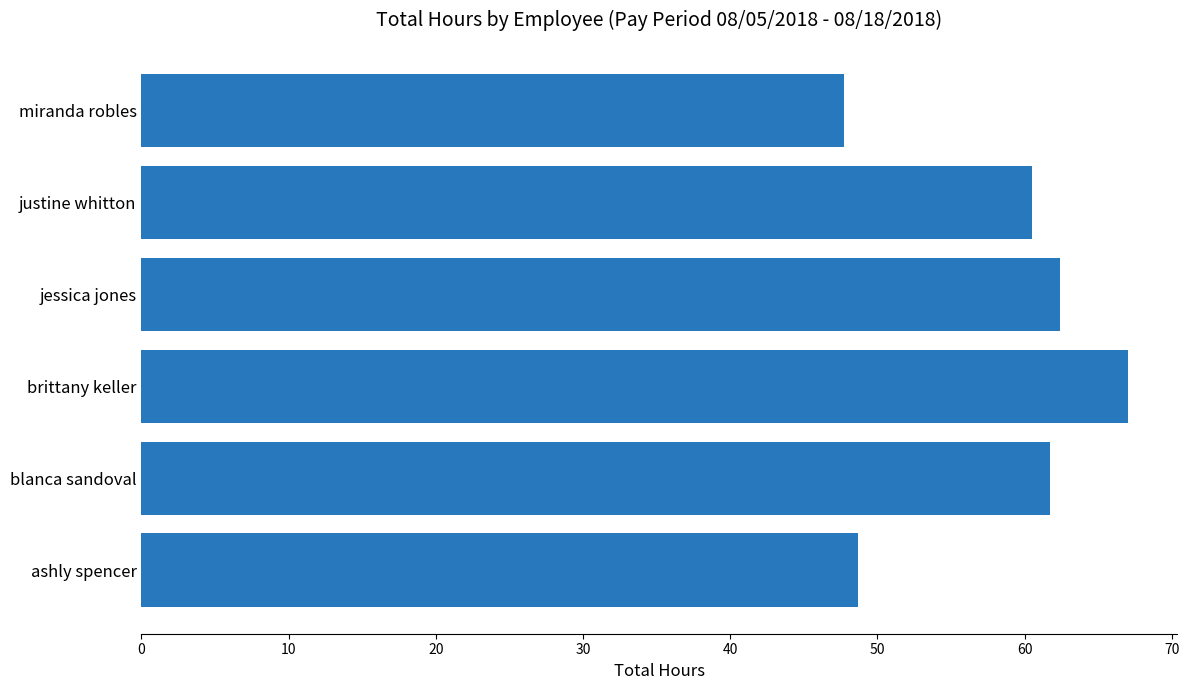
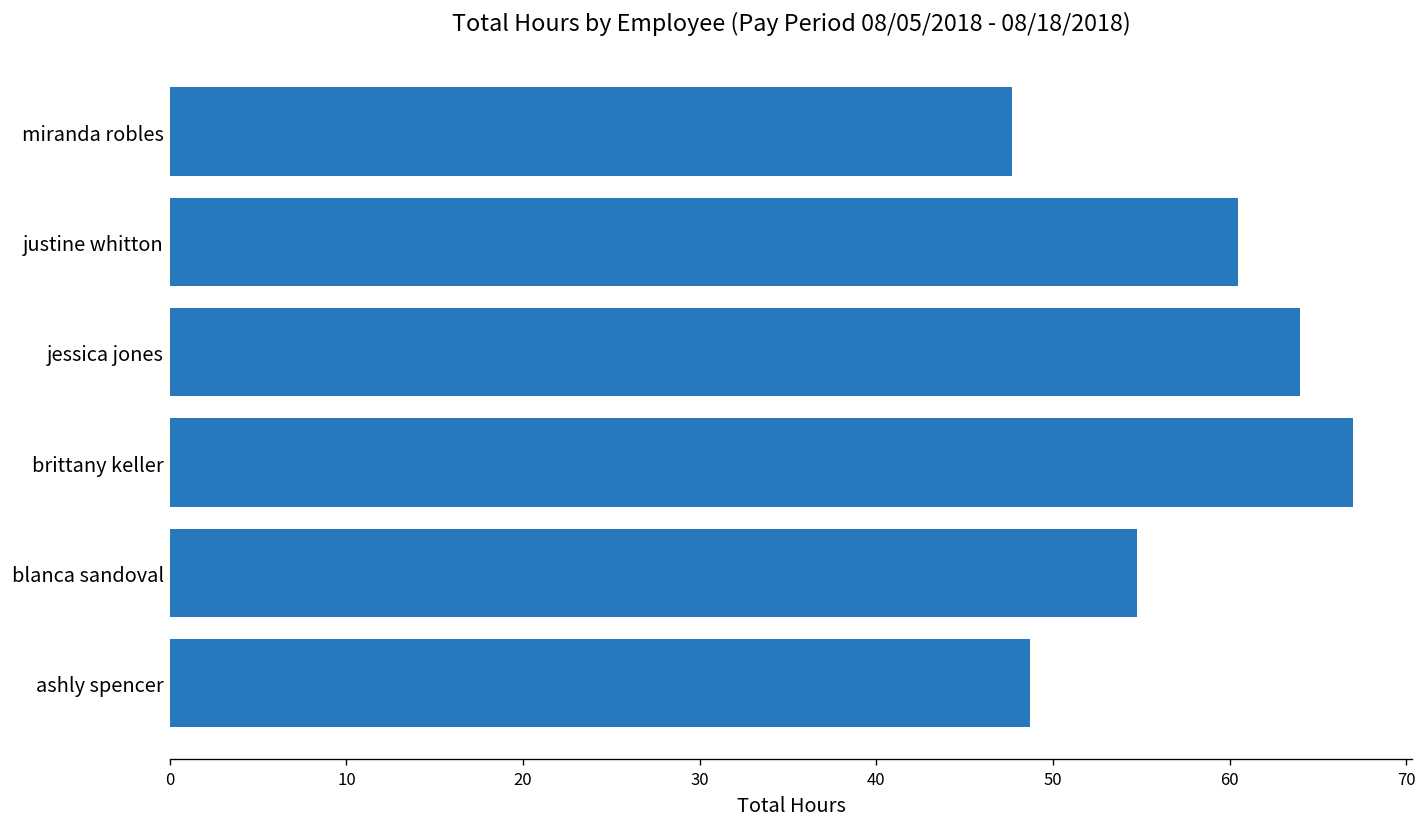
jessica jones: 62.4 -> 64.0
blanca sandoval: 61.7 -> 54.8
